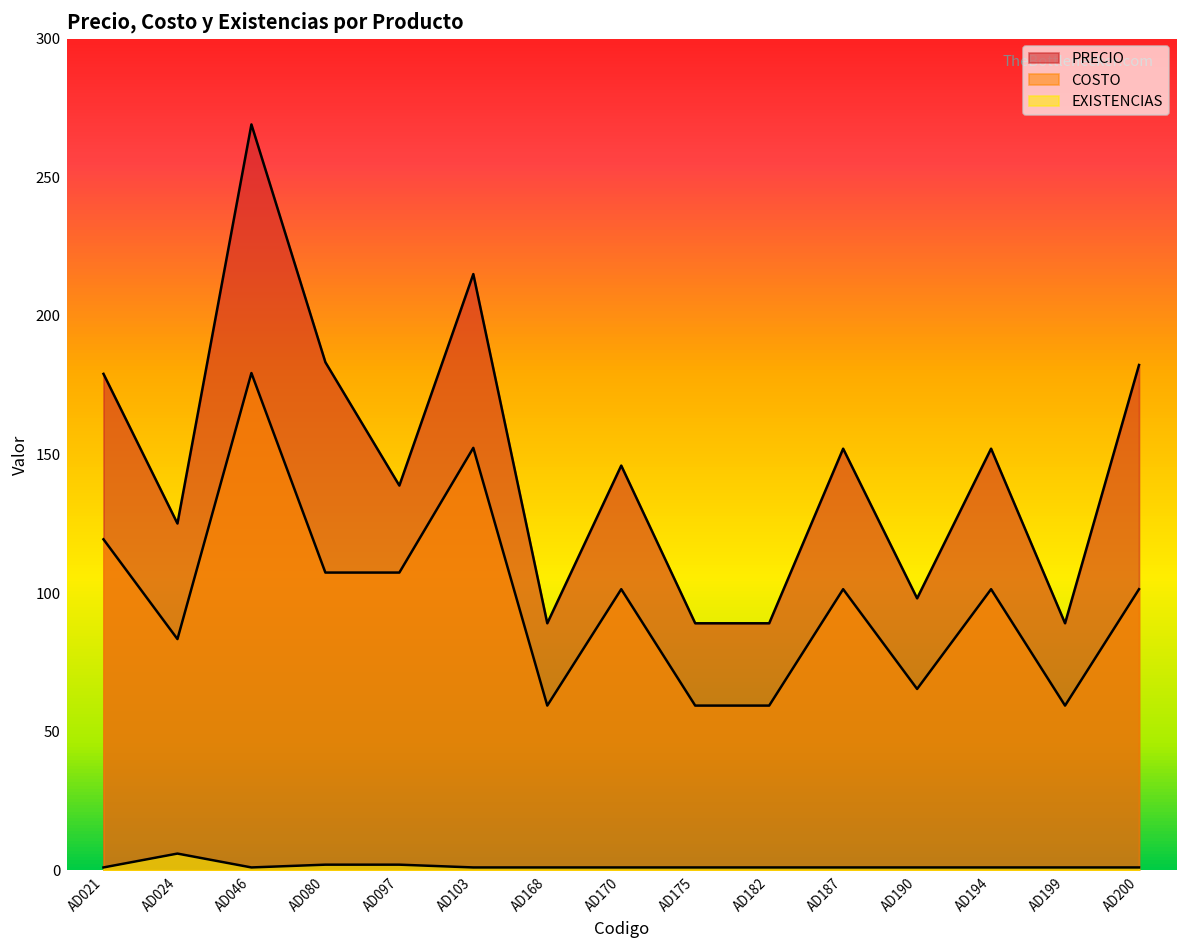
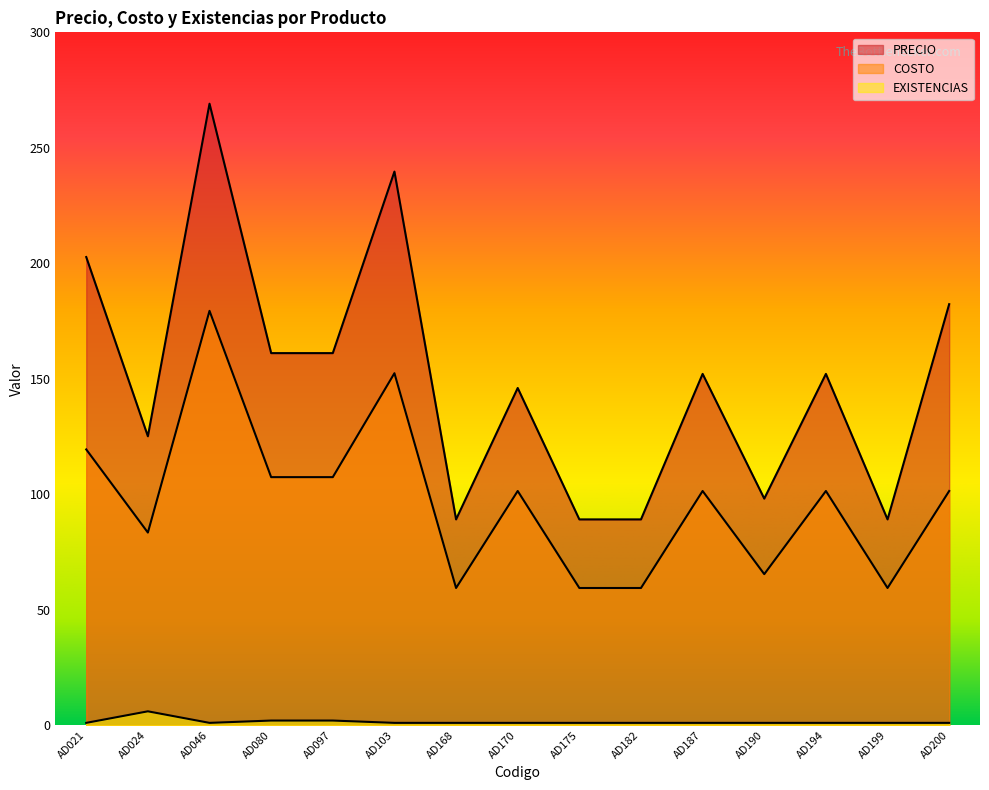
PRECIO, AD021: 179 -> 203
PRECIO, AD080: 183 -> 161
PRECIO, AD097: 139 -> 161
PRECIO, AD103: 215 -> 240
